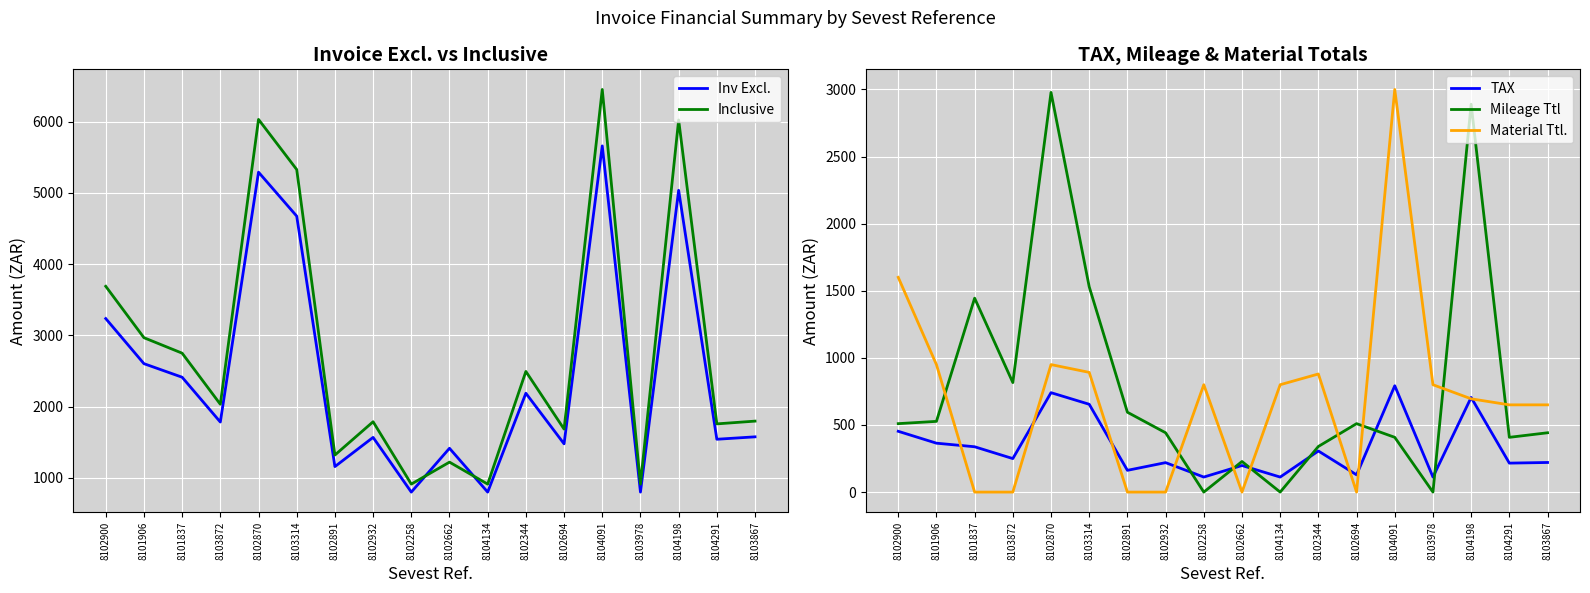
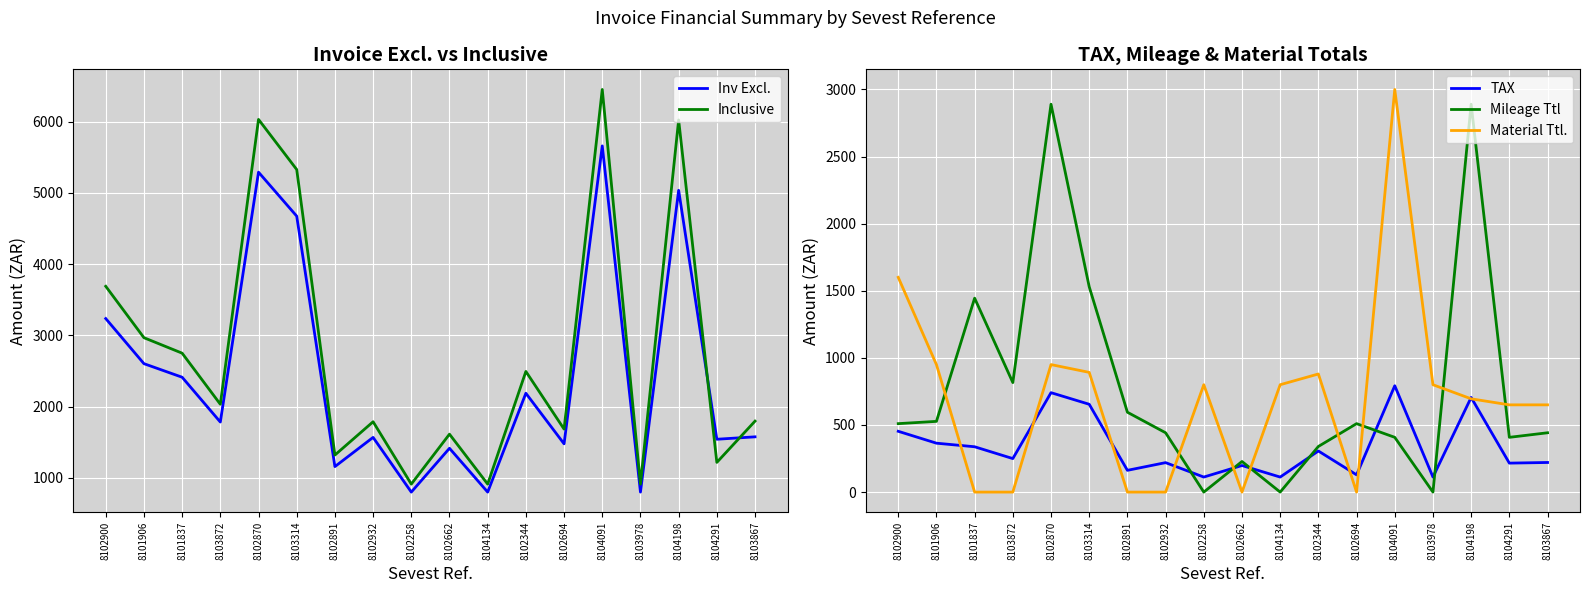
Invoice Excl. vs Inclusive, Inclusive, 8102662: 1200 -> 1600
Invoice Excl. vs Inclusive, Inclusive, 8104291: 1800 -> 1200
TAX, Mileage & Material Totals, Mileage Ttl, 8102870: 2980 -> 2890
